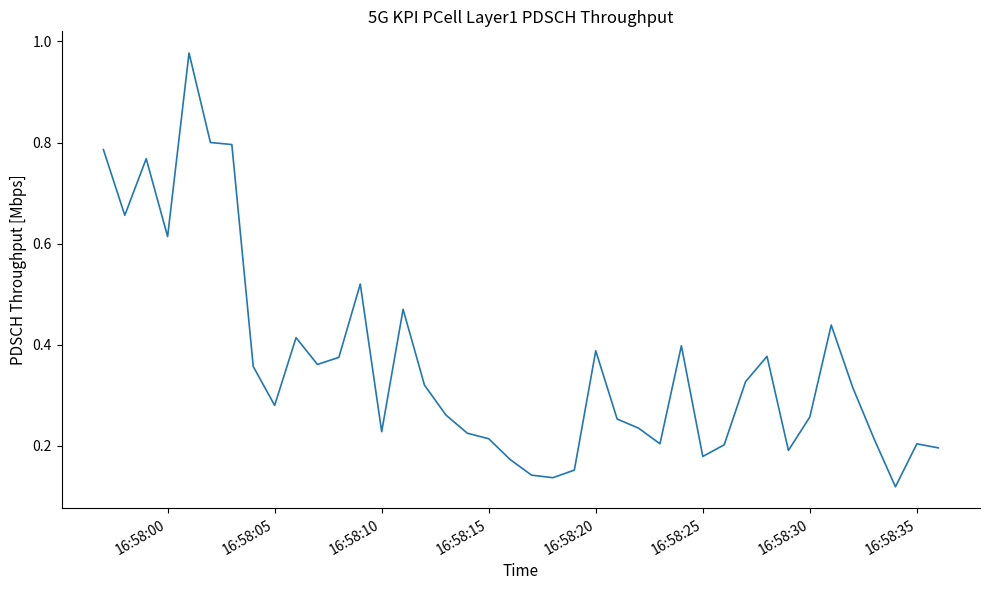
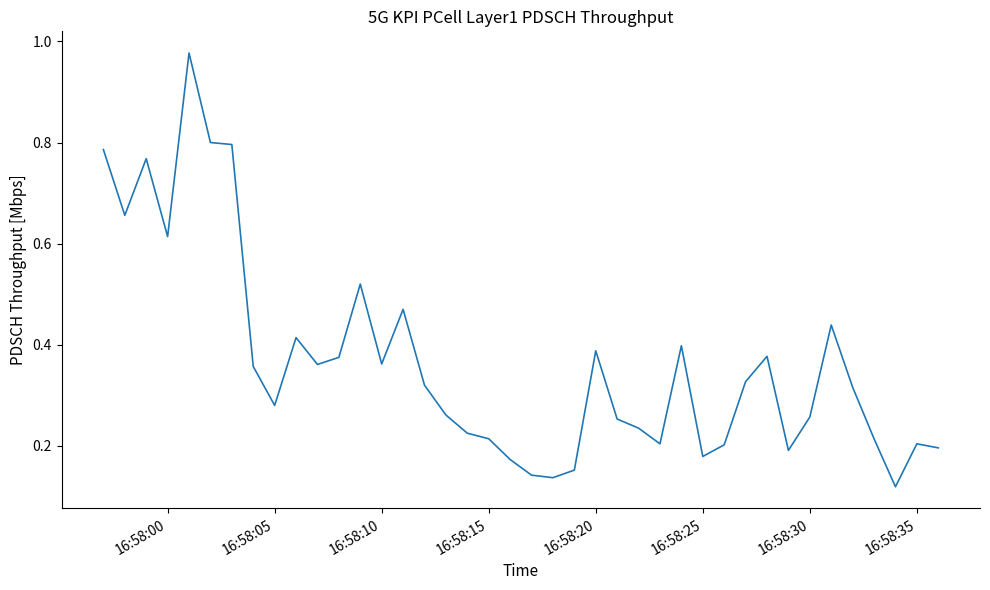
16:58:10: 0.23 -> 0.36
